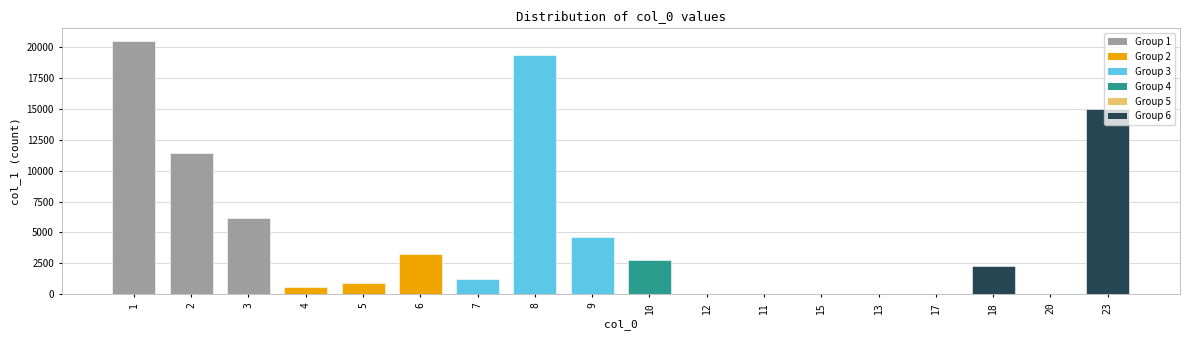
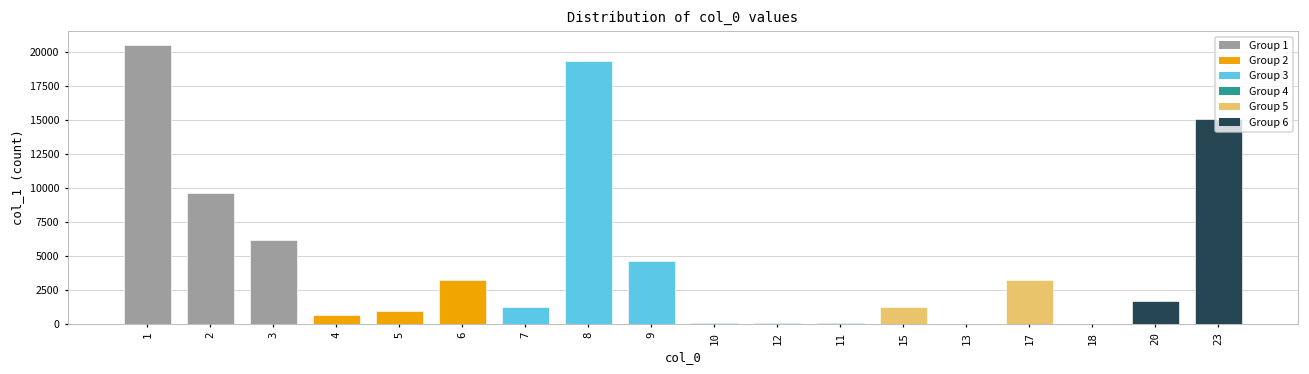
2: 11500 -> 9600
10: 2800 -> 0
15: 0 -> 1200
17: 0 -> 3200
18: 2300 -> 0
20: 0 -> 1600
